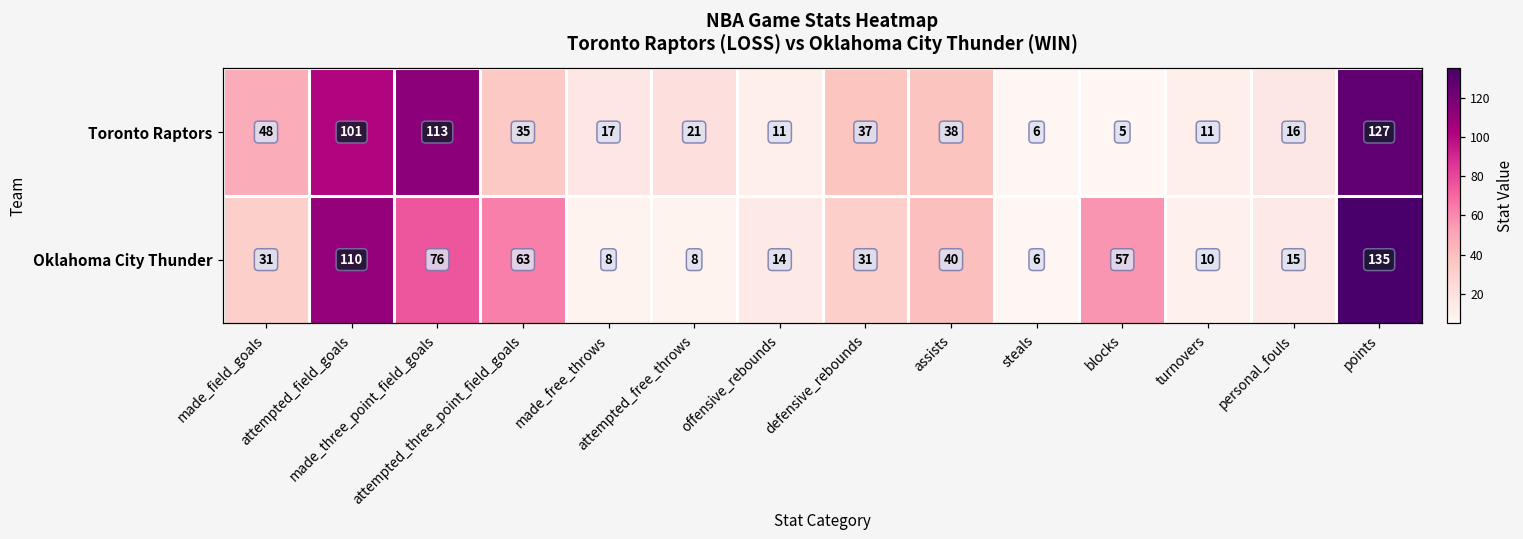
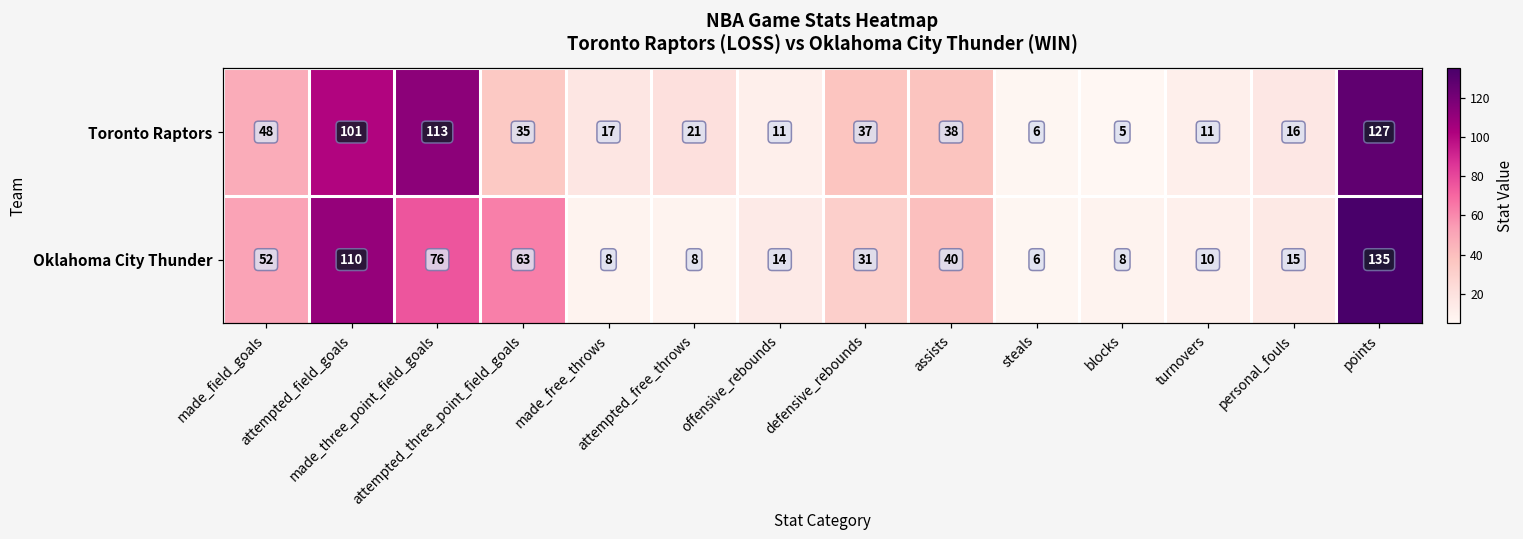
Oklahoma City Thunder, made_field_goals: 31 -> 52
Oklahoma City Thunder, blocks: 57 -> 8
